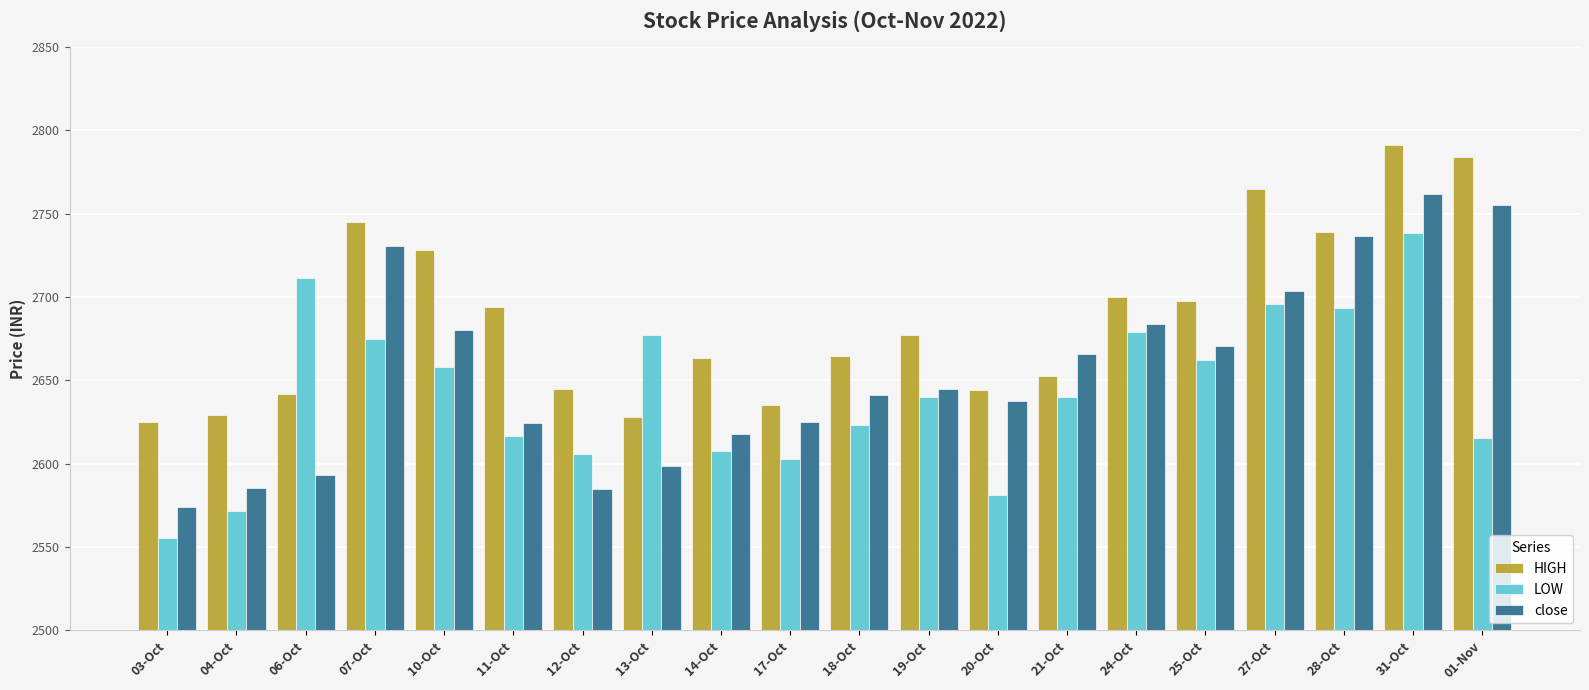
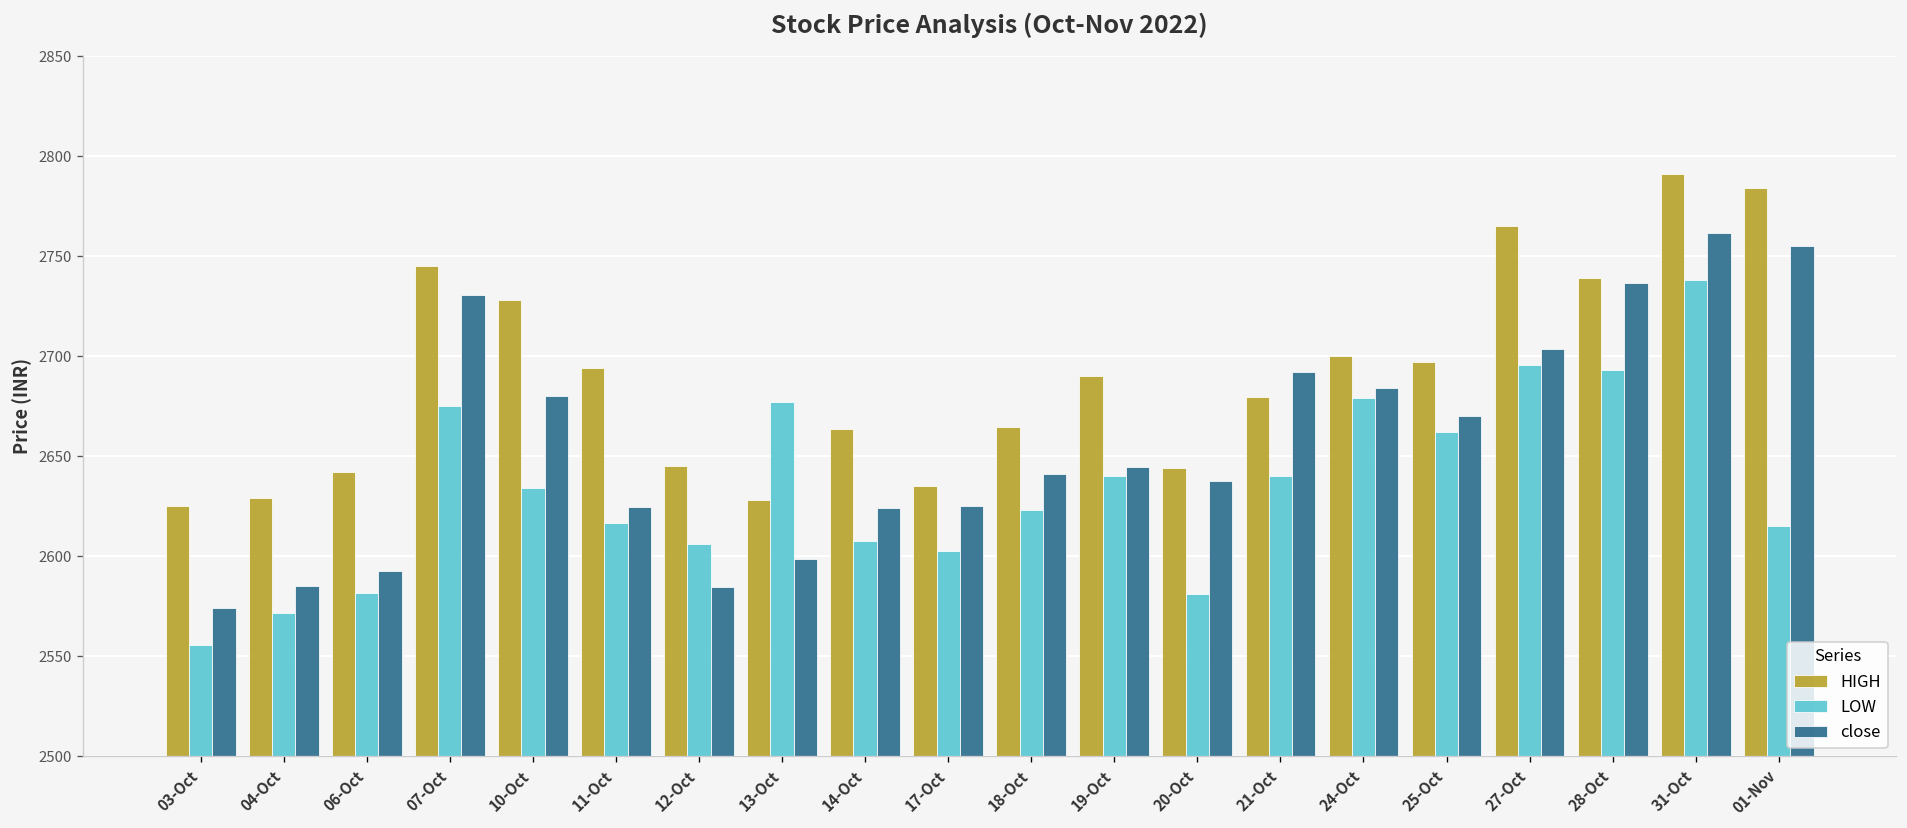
LOW, 06-Oct: 2711 -> 2582
LOW, 10-Oct: 2658 -> 2634
close, 14-Oct: 2618 -> 2624
HIGH, 19-Oct: 2677 -> 2690
HIGH, 21-Oct: 2653 -> 2680
close, 21-Oct: 2666 -> 2692
